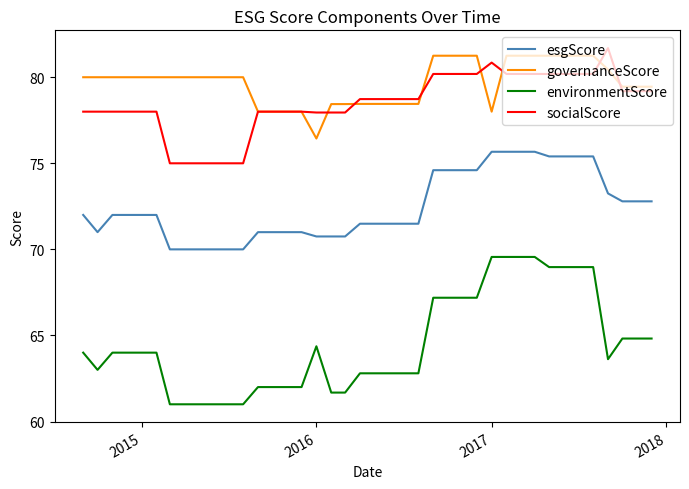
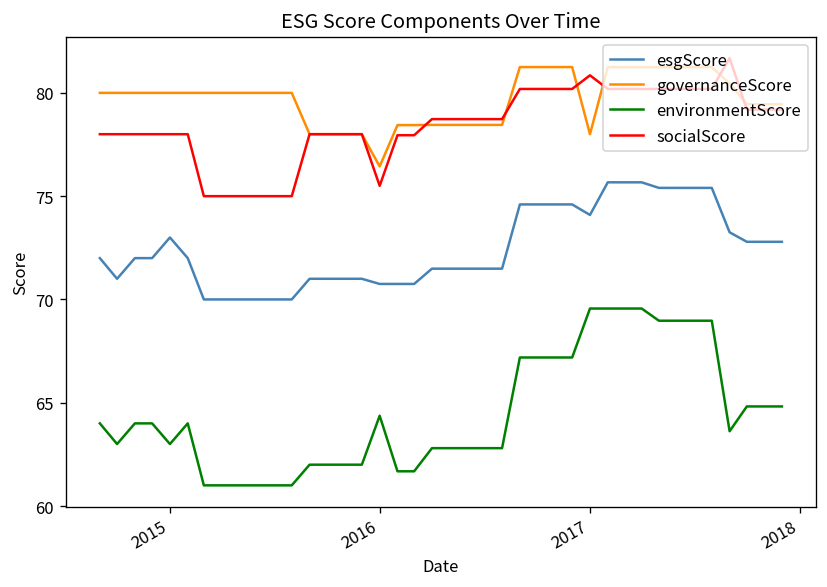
esgScore, 2015: 72 -> 73
environmentScore, 2015: 64 -> 63
socialScore, 2016: 78.0 -> 75.5
esgScore, 2017: 75.7 -> 74.1
